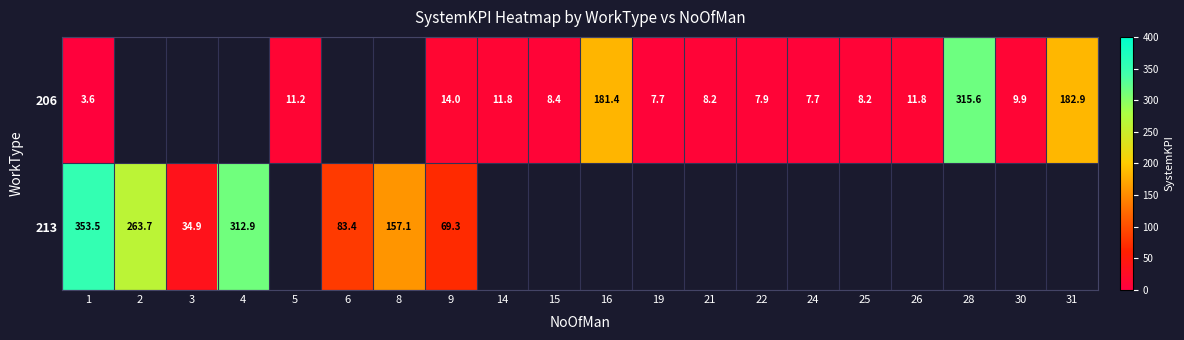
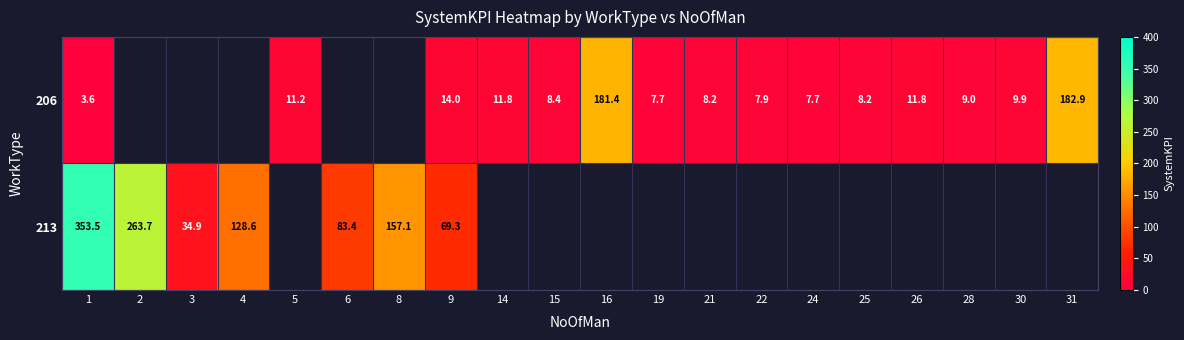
206, 28: 315.6 -> 9.0
213, 4: 312.9 -> 128.6
